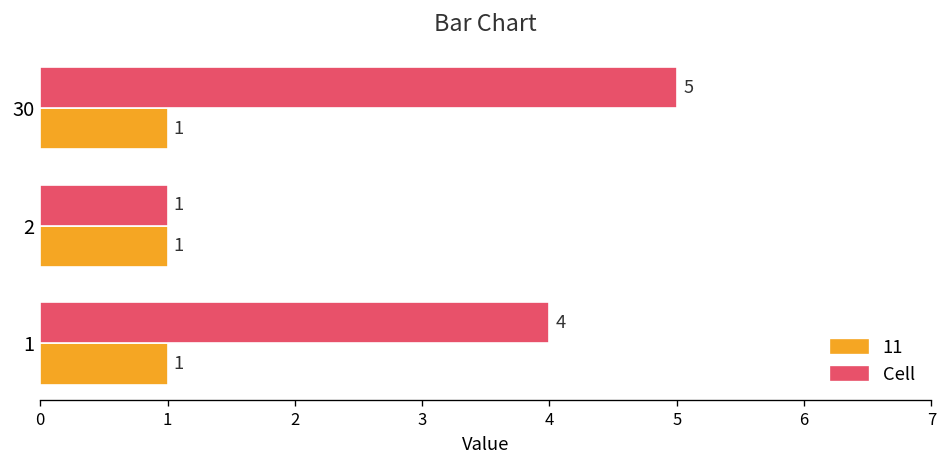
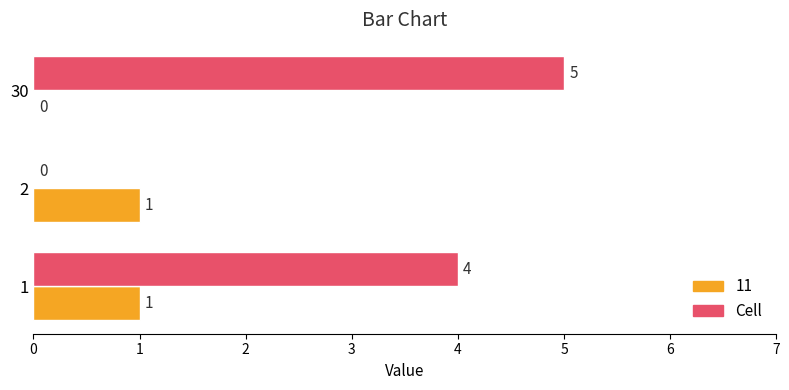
11, 30: 1 -> 0
Cell, 2: 1 -> 0
